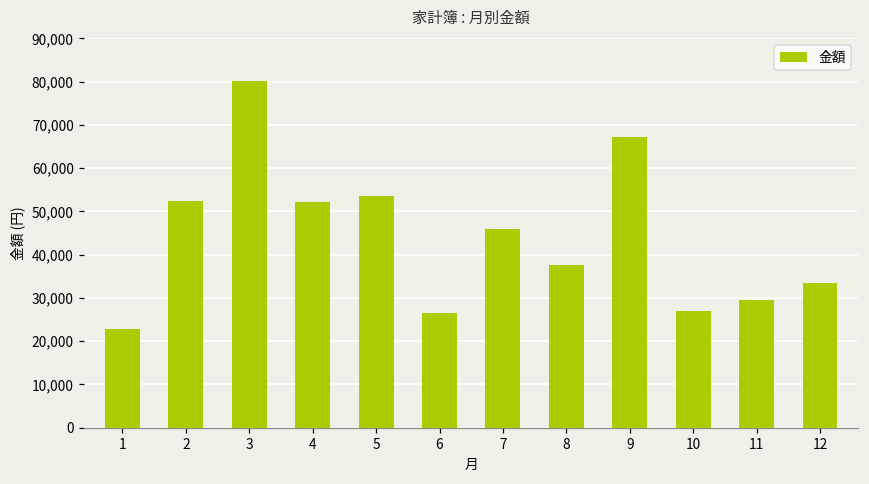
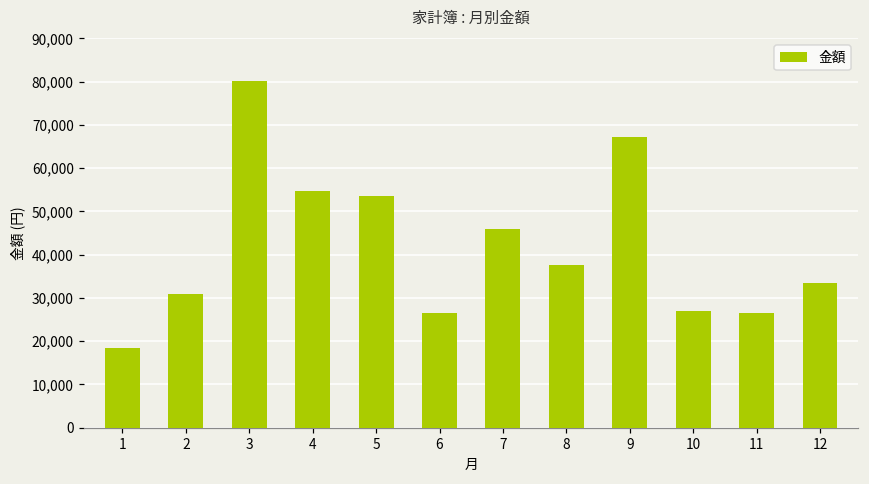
1: 23,000 -> 18,000
2: 52,000 -> 31,000
4: 52,000 -> 55,000
11: 29,000 -> 26,000
